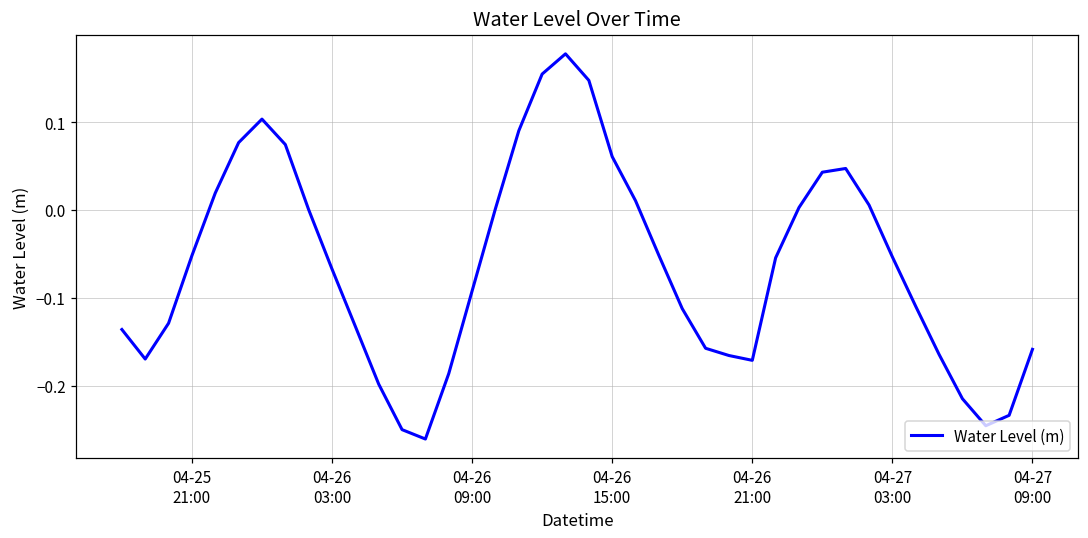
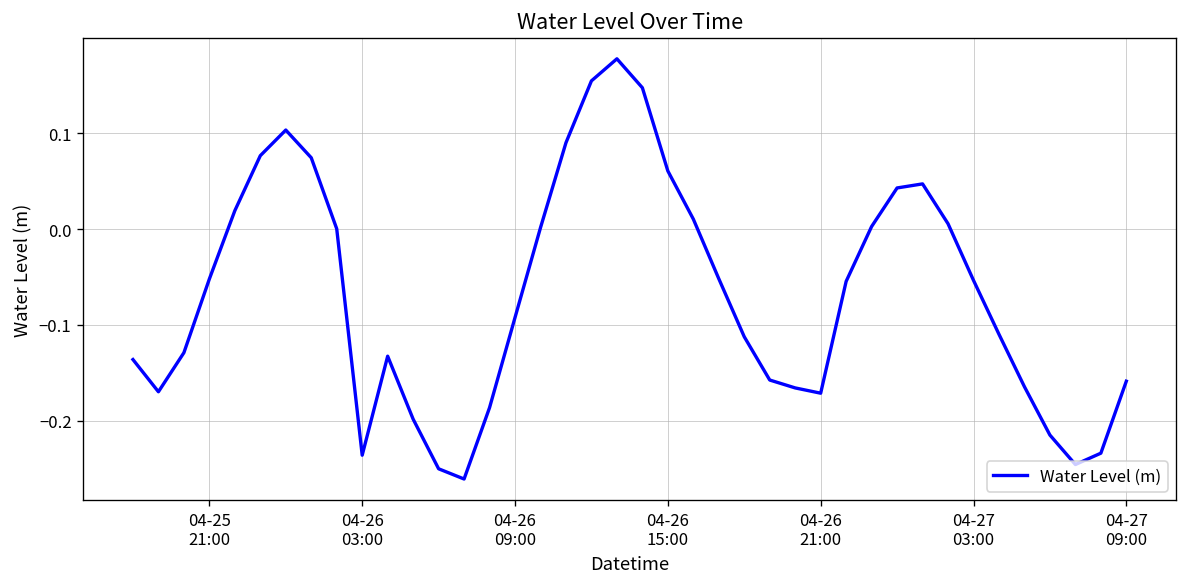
04-26 03:00: -0.07 -> -0.24
